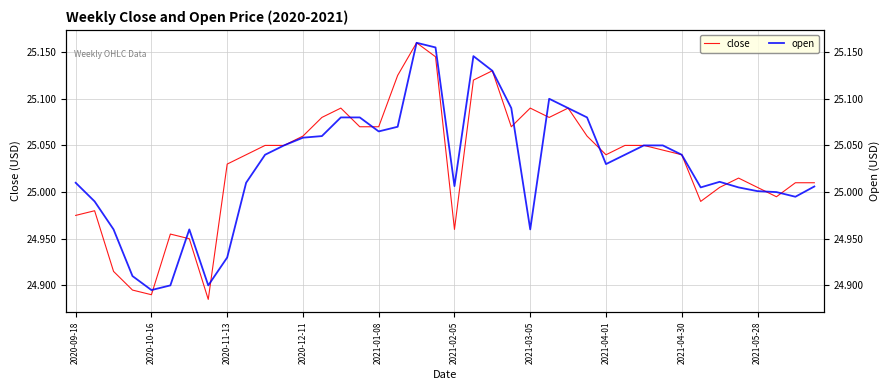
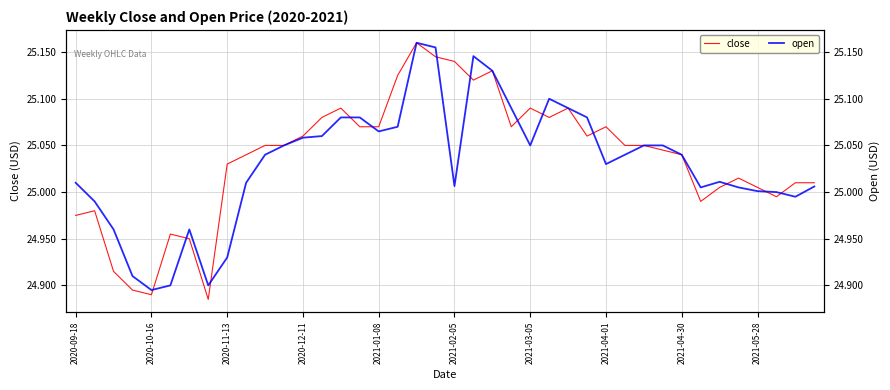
close, 2021-02-05: 24.96 -> 25.14
open, 2021-03-05: 24.96 -> 25.05
close, 2021-04-01: 25.04 -> 25.07
